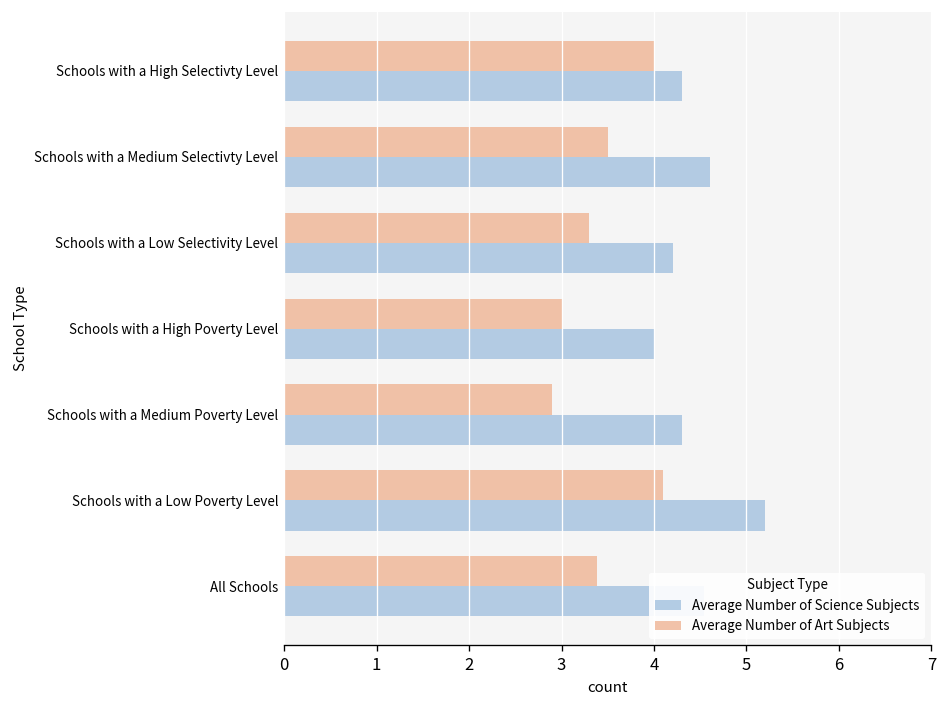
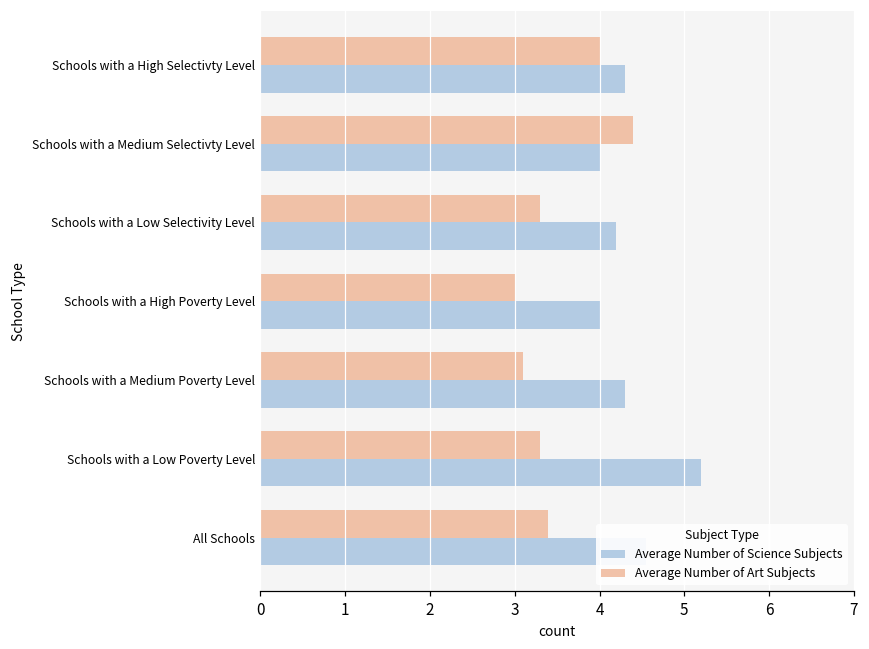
Average Number of Art Subjects, Schools with a Medium Selectivty Level: 3.5 -> 4.4
Average Number of Science Subjects, Schools with a Medium Selectivty Level: 4.6 -> 4.0
Average Number of Art Subjects, Schools with a Medium Poverty Level: 2.9 -> 3.1
Average Number of Art Subjects, Schools with a Low Poverty Level: 4.1 -> 3.3
